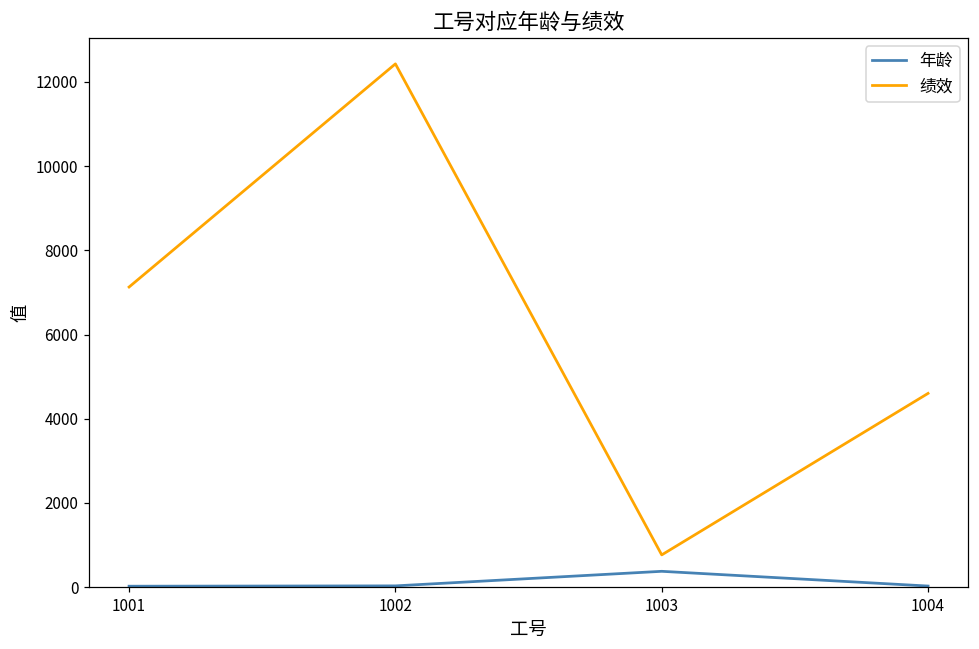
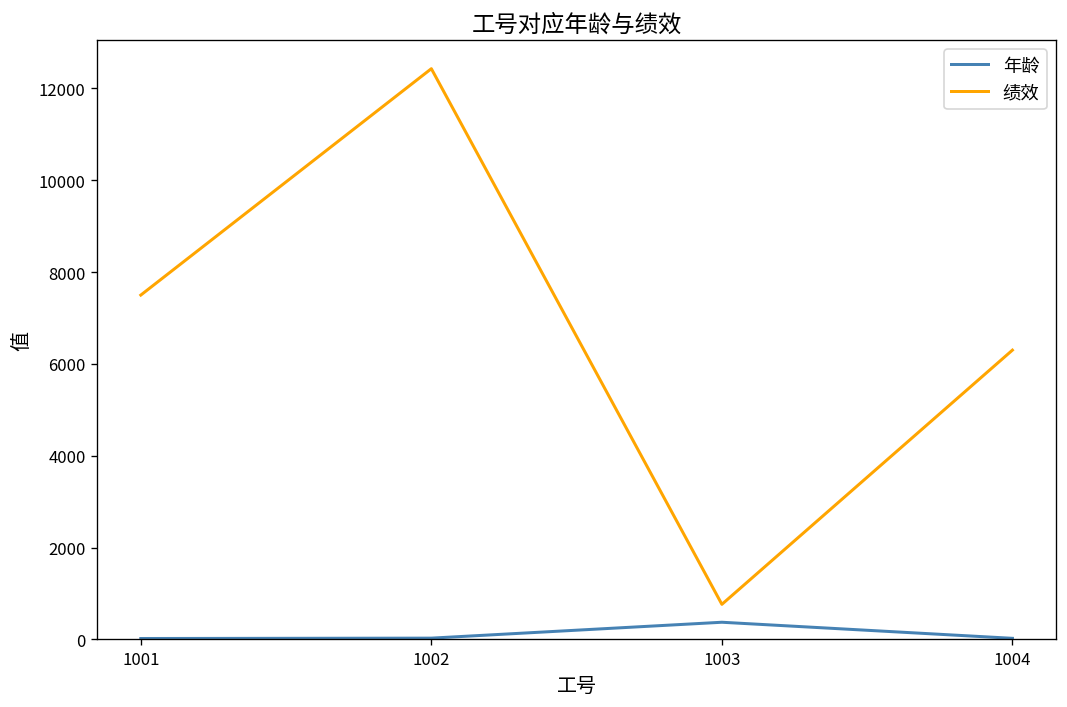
绩效, 1001: 7100 -> 7500
绩效, 1004: 4600 -> 6300
